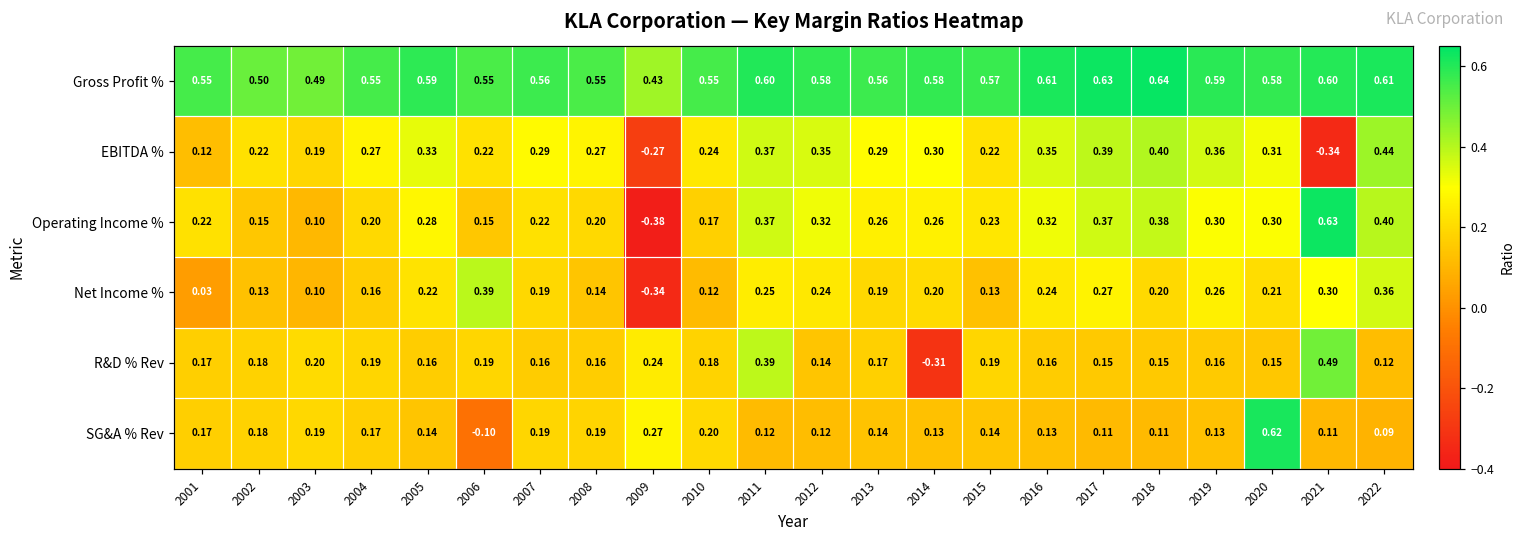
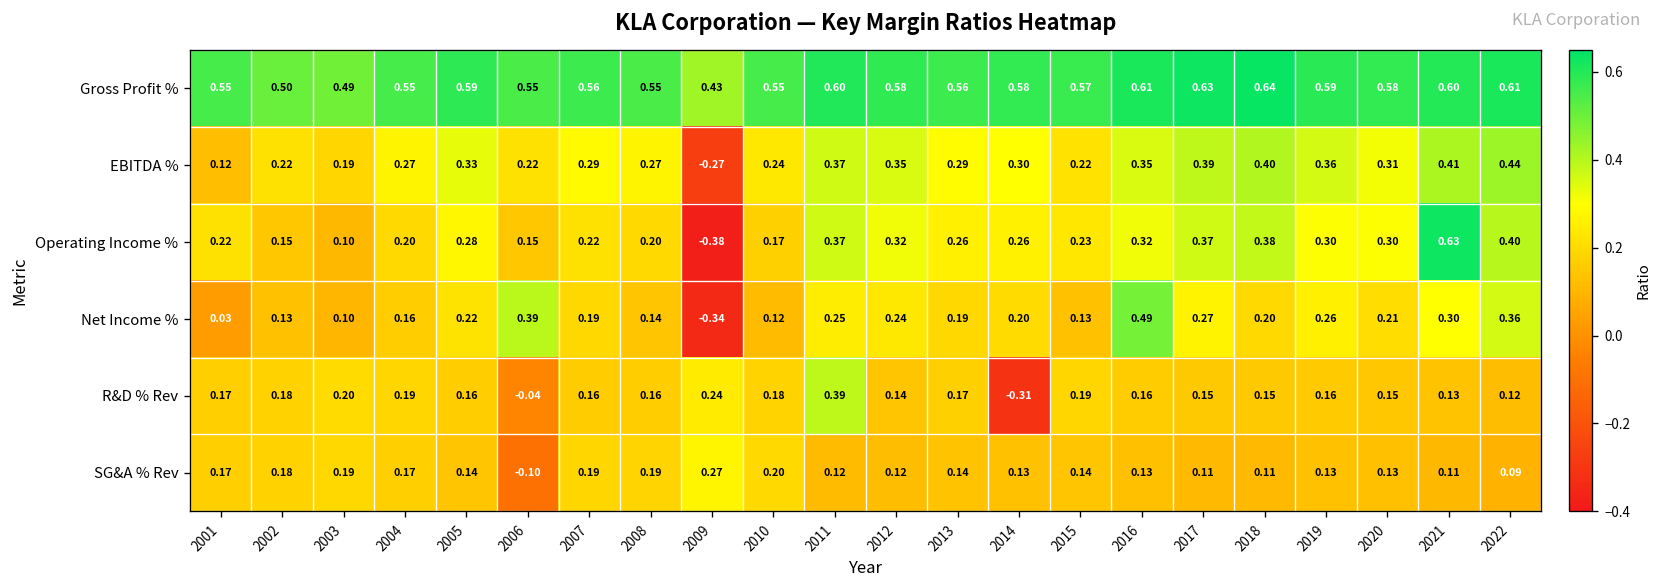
EBITDA %, 2021: -0.34 -> 0.41
Net Income %, 2016: 0.24 -> 0.49
R&D % Rev, 2006: 0.19 -> -0.04
R&D % Rev, 2021: 0.49 -> 0.13
SG&A % Rev, 2020: 0.62 -> 0.13
